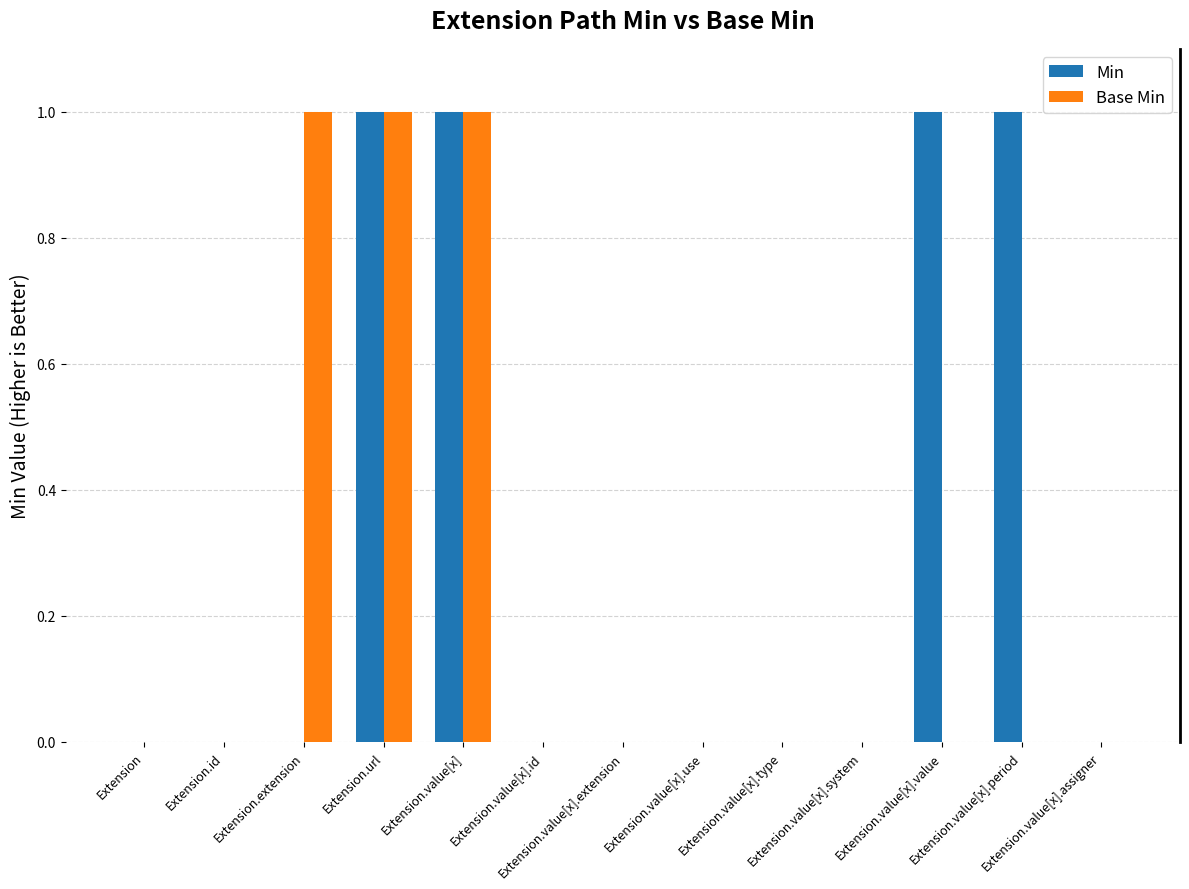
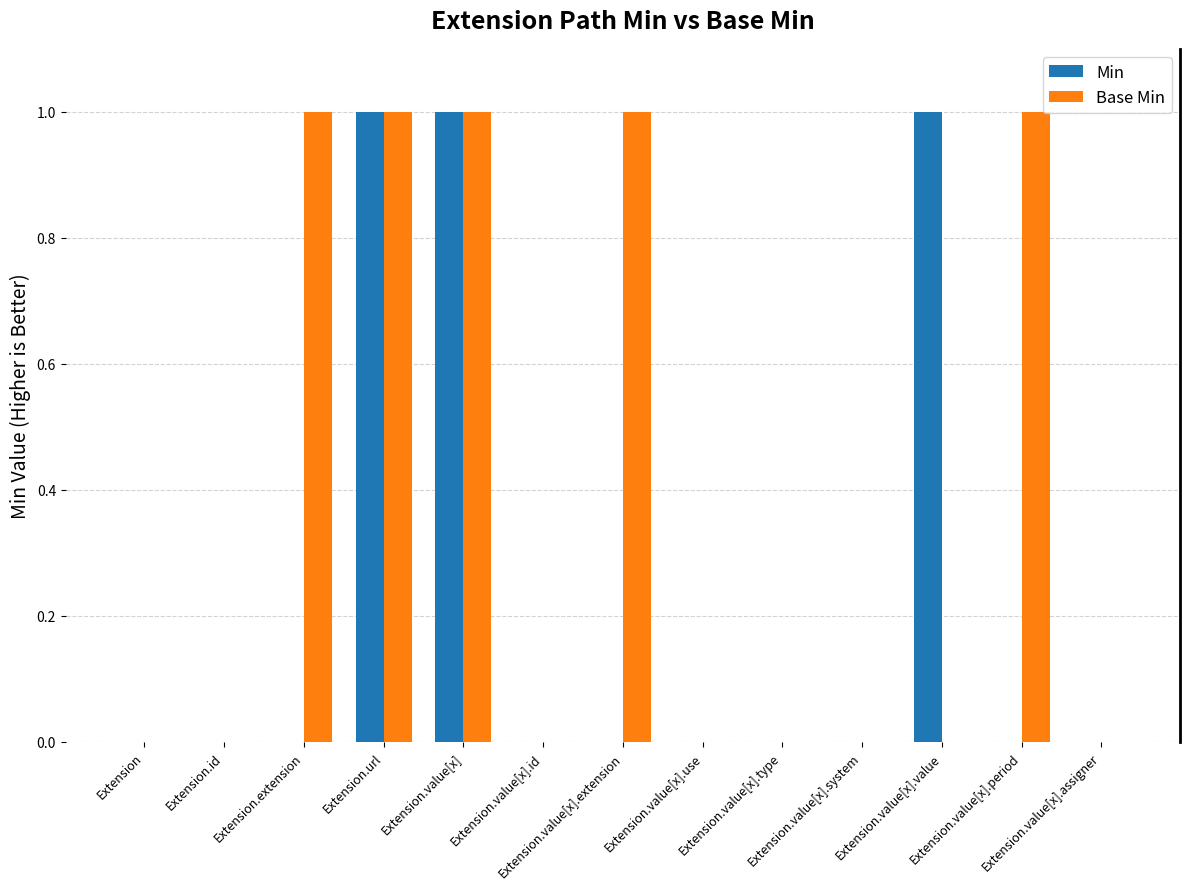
Base Min, Extension.value[x].extension: 0 -> 1
Min, Extension.value[x].period: 1 -> 0
Base Min, Extension.value[x].period: 0 -> 1
